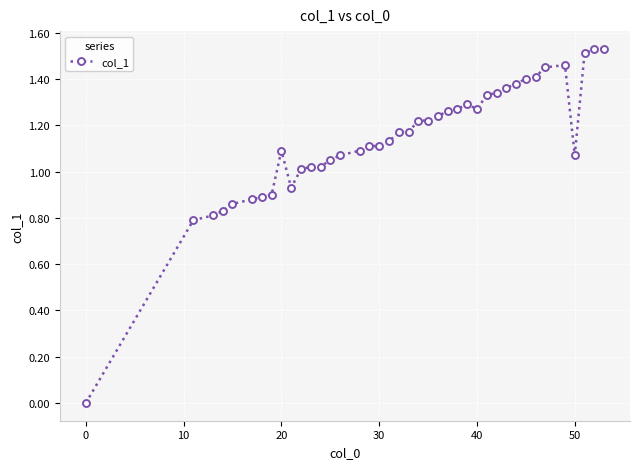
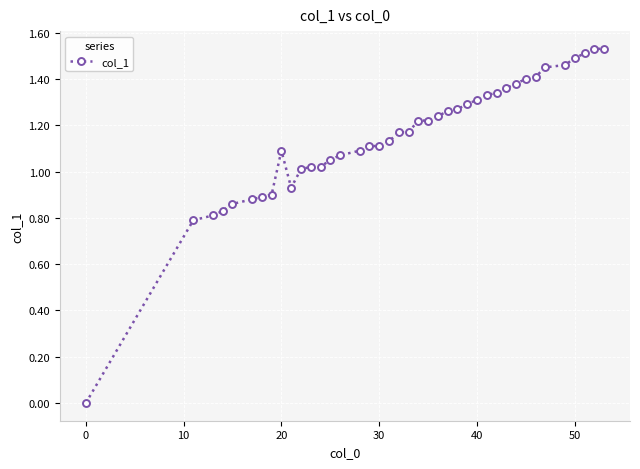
40: 1.27 -> 1.31
50: 1.07 -> 1.49
